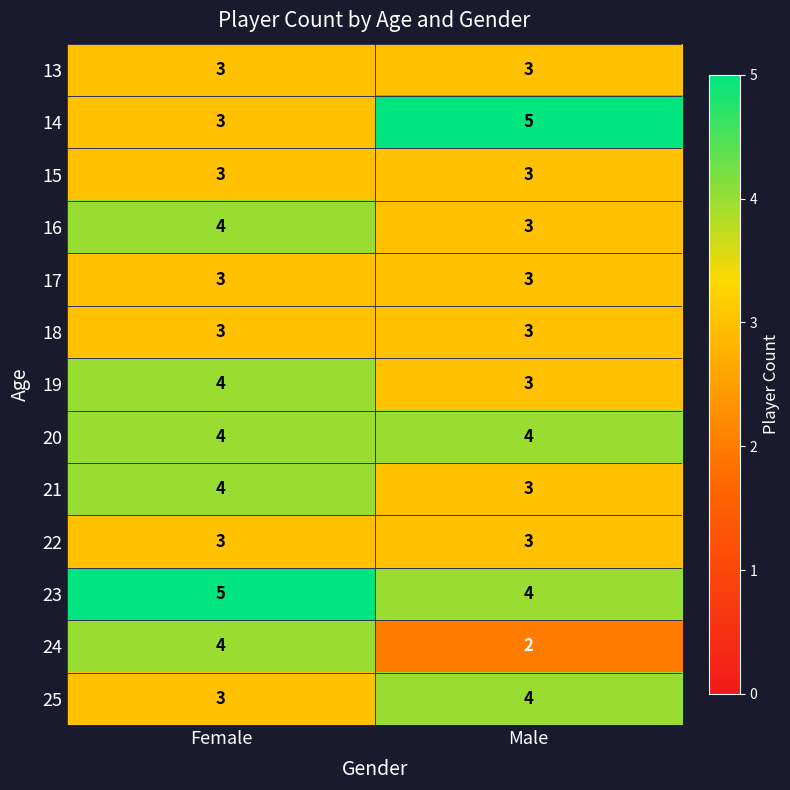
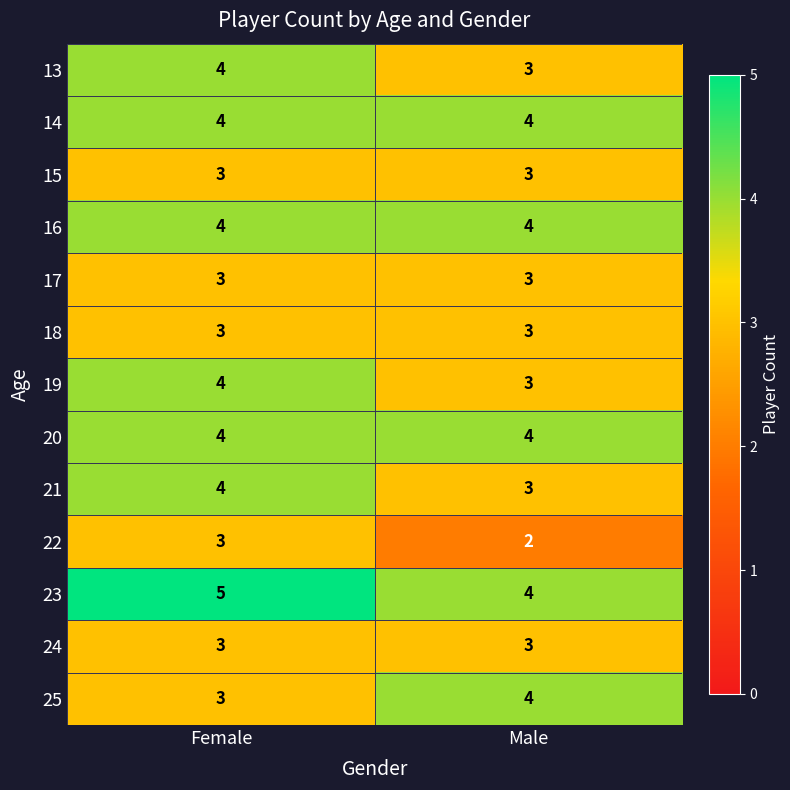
13, Female: 3 -> 4
14, Female: 3 -> 4
14, Male: 5 -> 4
16, Male: 3 -> 4
22, Male: 3 -> 2
24, Female: 4 -> 3
24, Male: 2 -> 3
